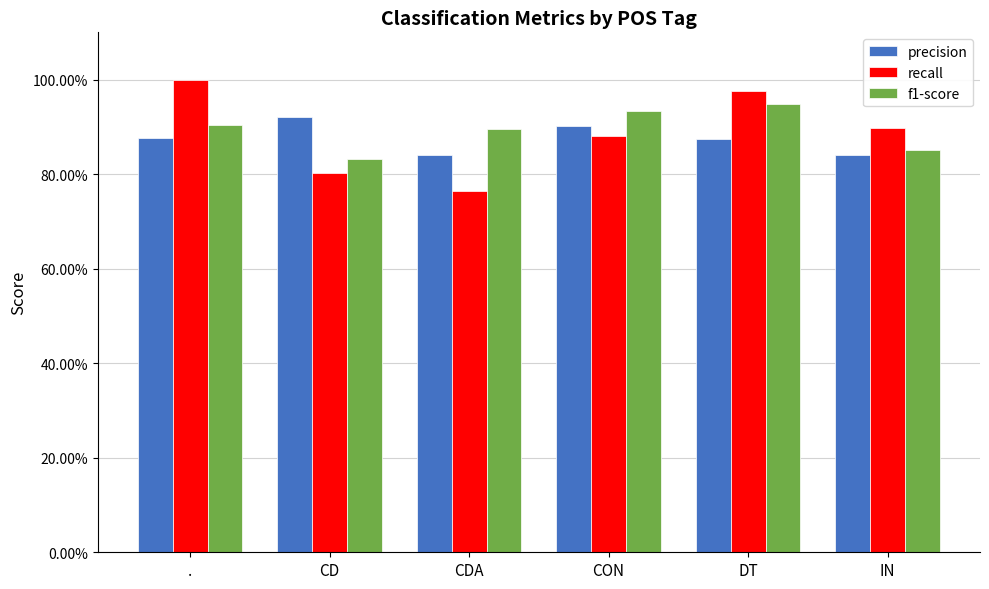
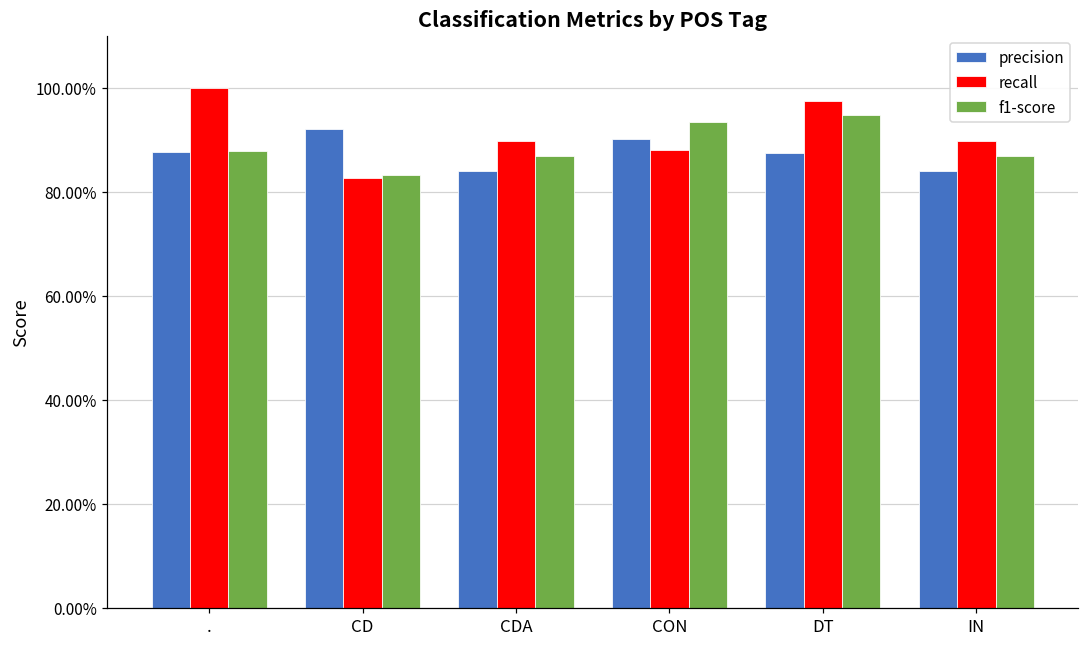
f1-score, .: 90% -> 88%
recall, CD: 80% -> 83%
recall, CDA: 76% -> 90%
f1-score, CDA: 90% -> 87%
f1-score, IN: 85% -> 87%
